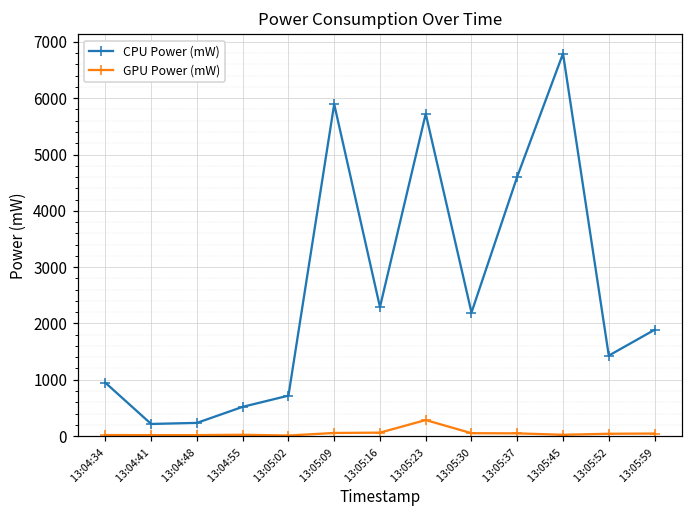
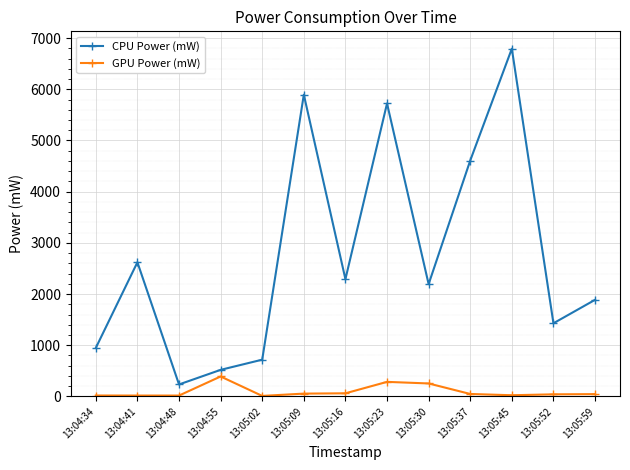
CPU Power (mW), 13:04:41: 200 -> 2600
GPU Power (mW), 13:04:55: 0 -> 400
GPU Power (mW), 13:05:30: 100 -> 300
